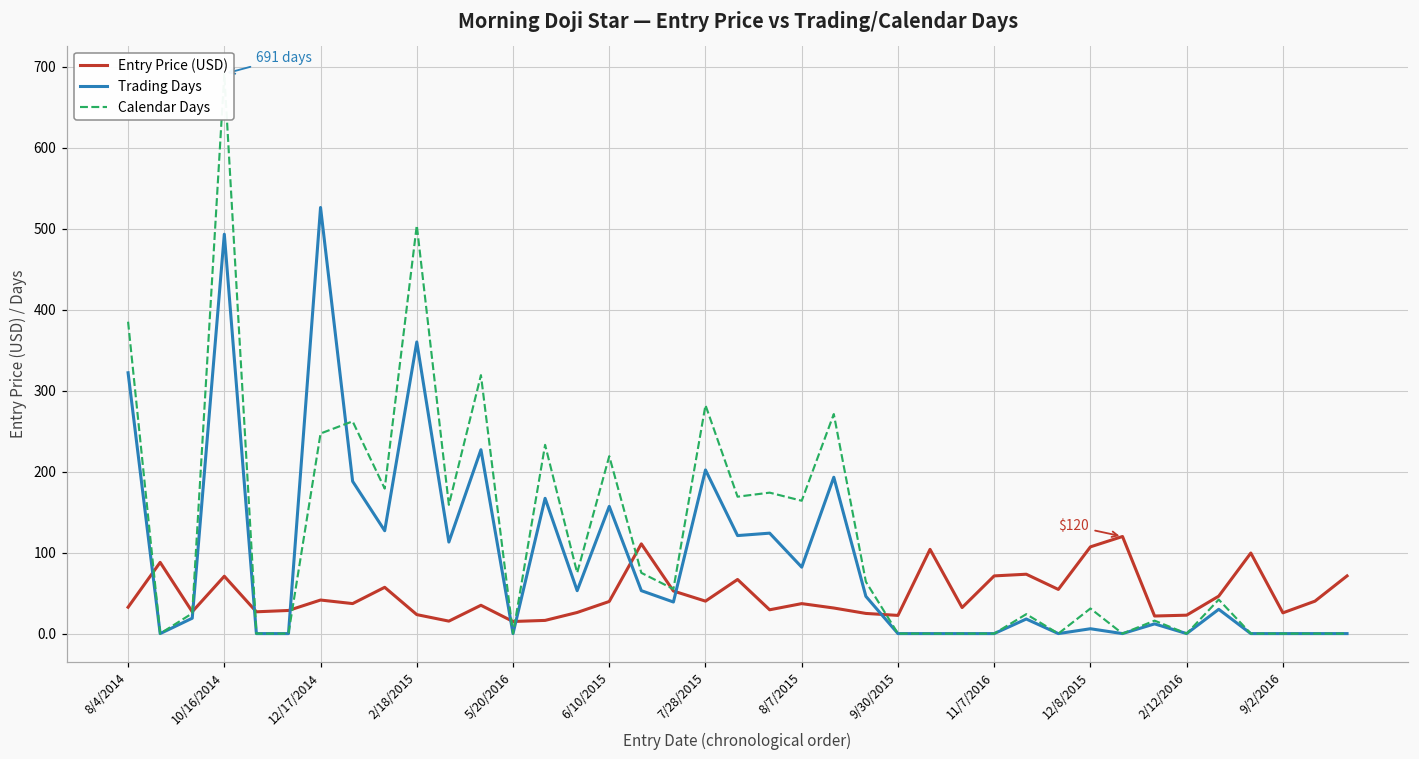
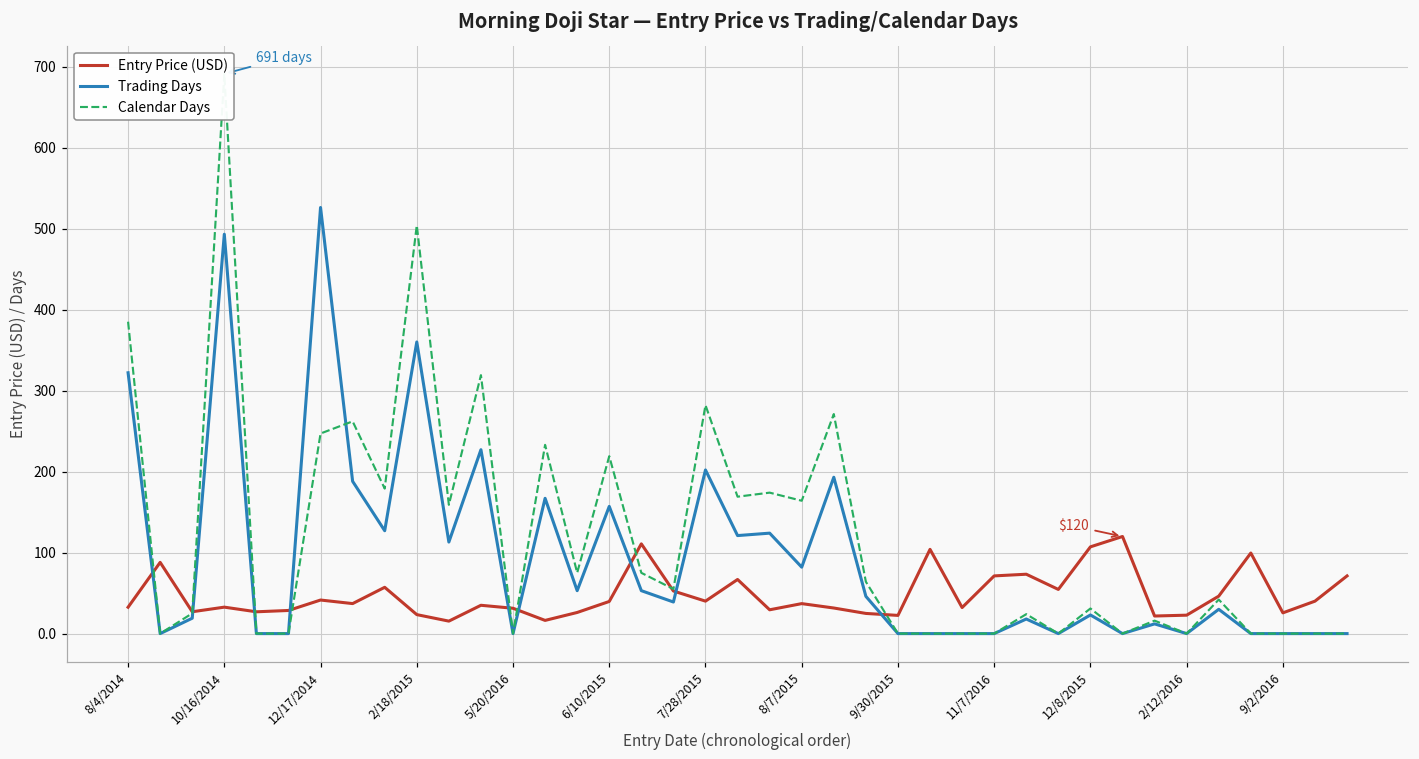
Entry Price (USD), 10/16/2014: 70 -> 30
Entry Price (USD), 5/20/2016: 10 -> 30
Trading Days, 12/8/2015: 10 -> 20
